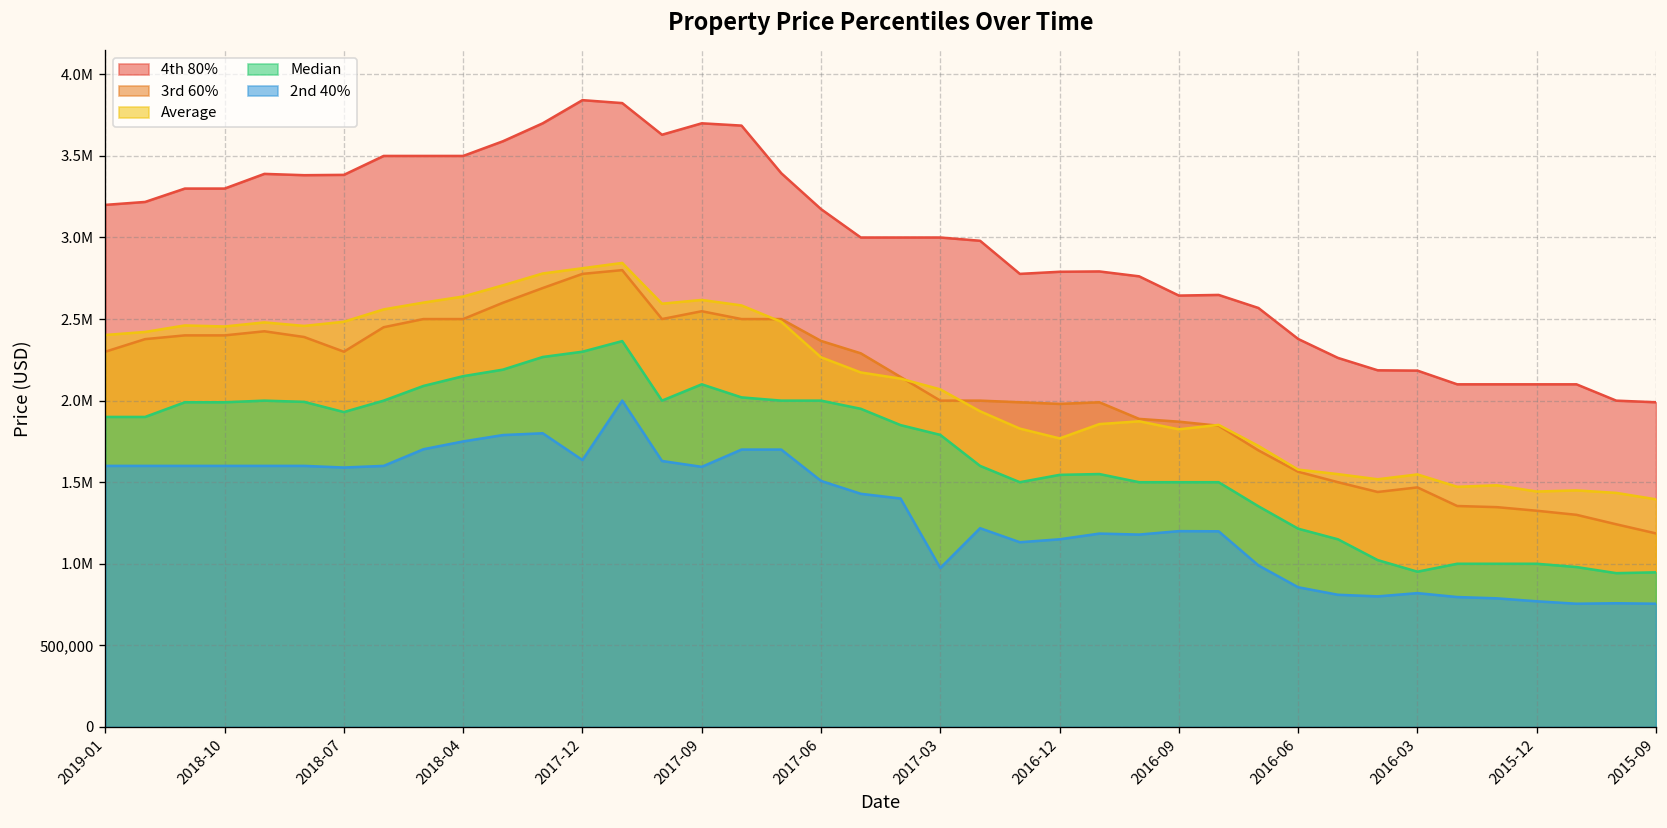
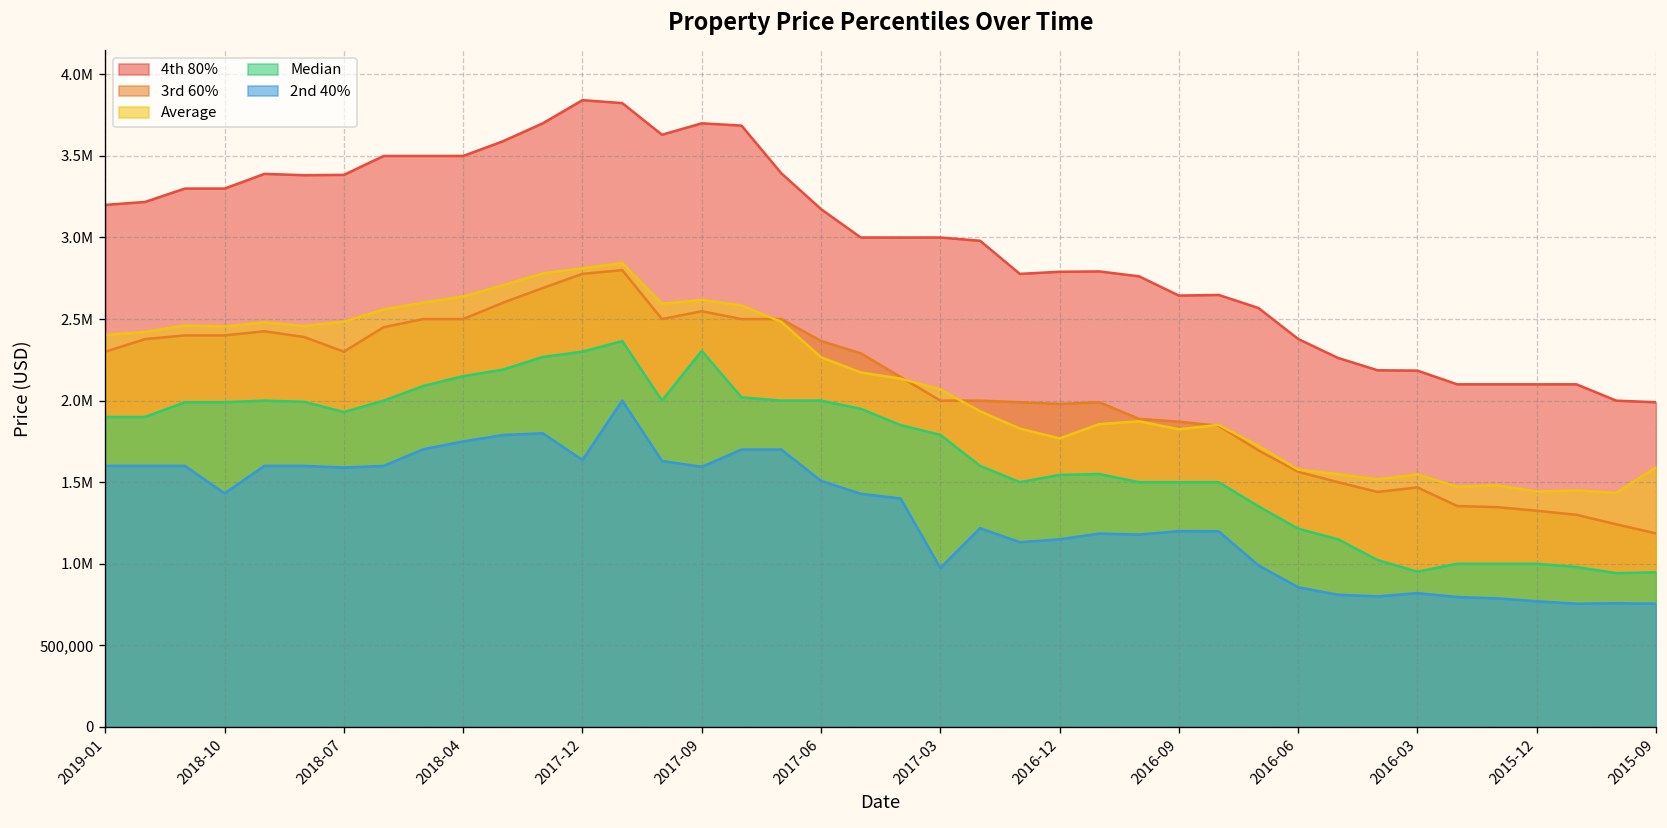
2nd 40%, 2018-10: 1,600,000 -> 1,430,000
Median, 2017-09: 2,100,000 -> 2,300,000
Average, 2015-09: 1,400,000 -> 1,590,000
